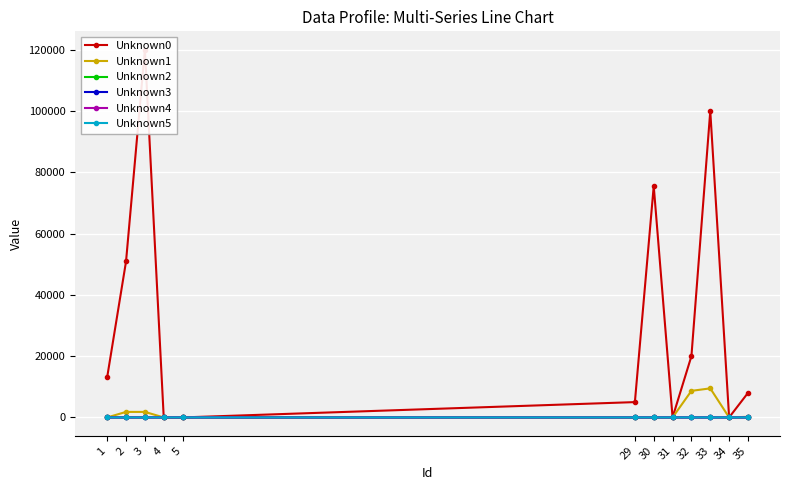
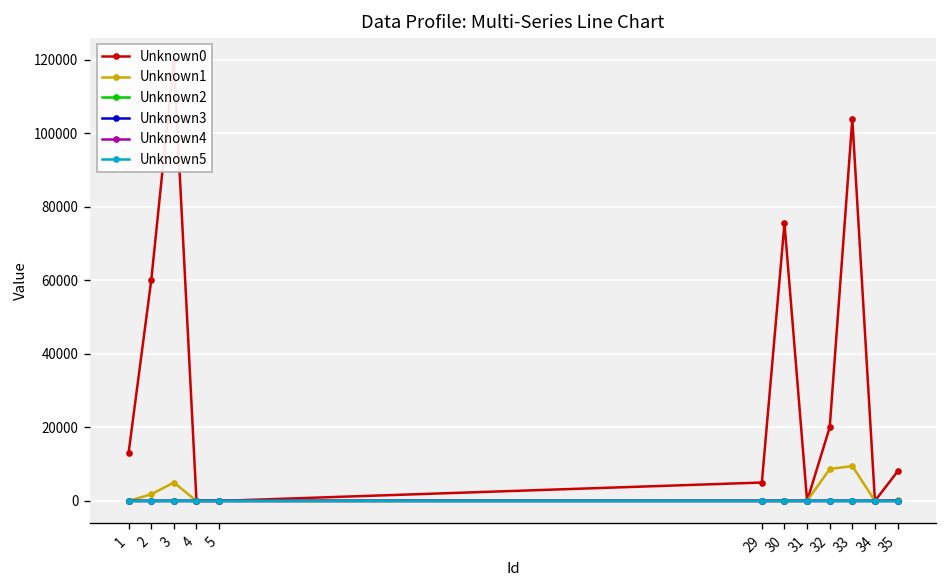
Unknown0, 2: 51000 -> 60000
Unknown1, 3: 2000 -> 5000
Unknown0, 33: 100000 -> 104000
